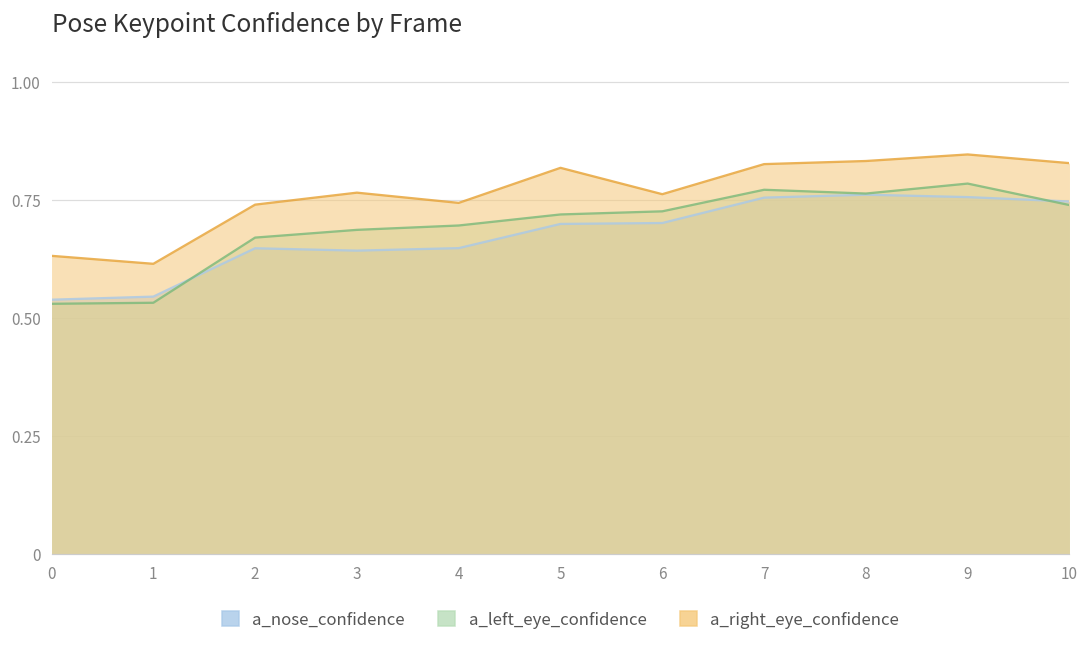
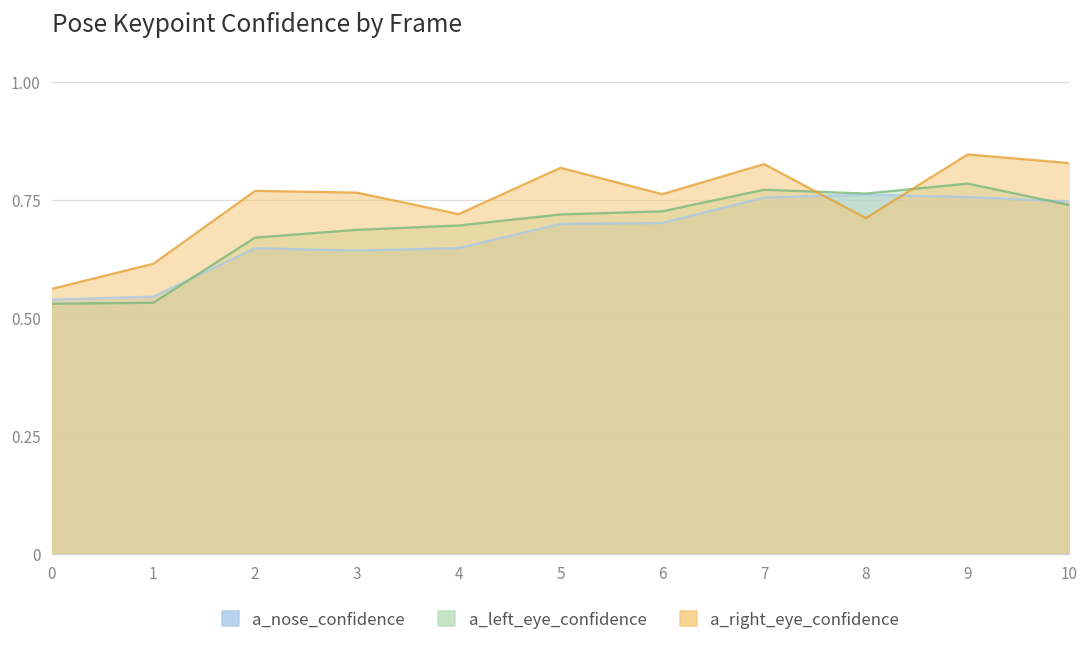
a_right_eye_confidence, 0: 0.63 -> 0.56
a_right_eye_confidence, 2: 0.74 -> 0.77
a_right_eye_confidence, 4: 0.74 -> 0.72
a_right_eye_confidence, 8: 0.83 -> 0.71
